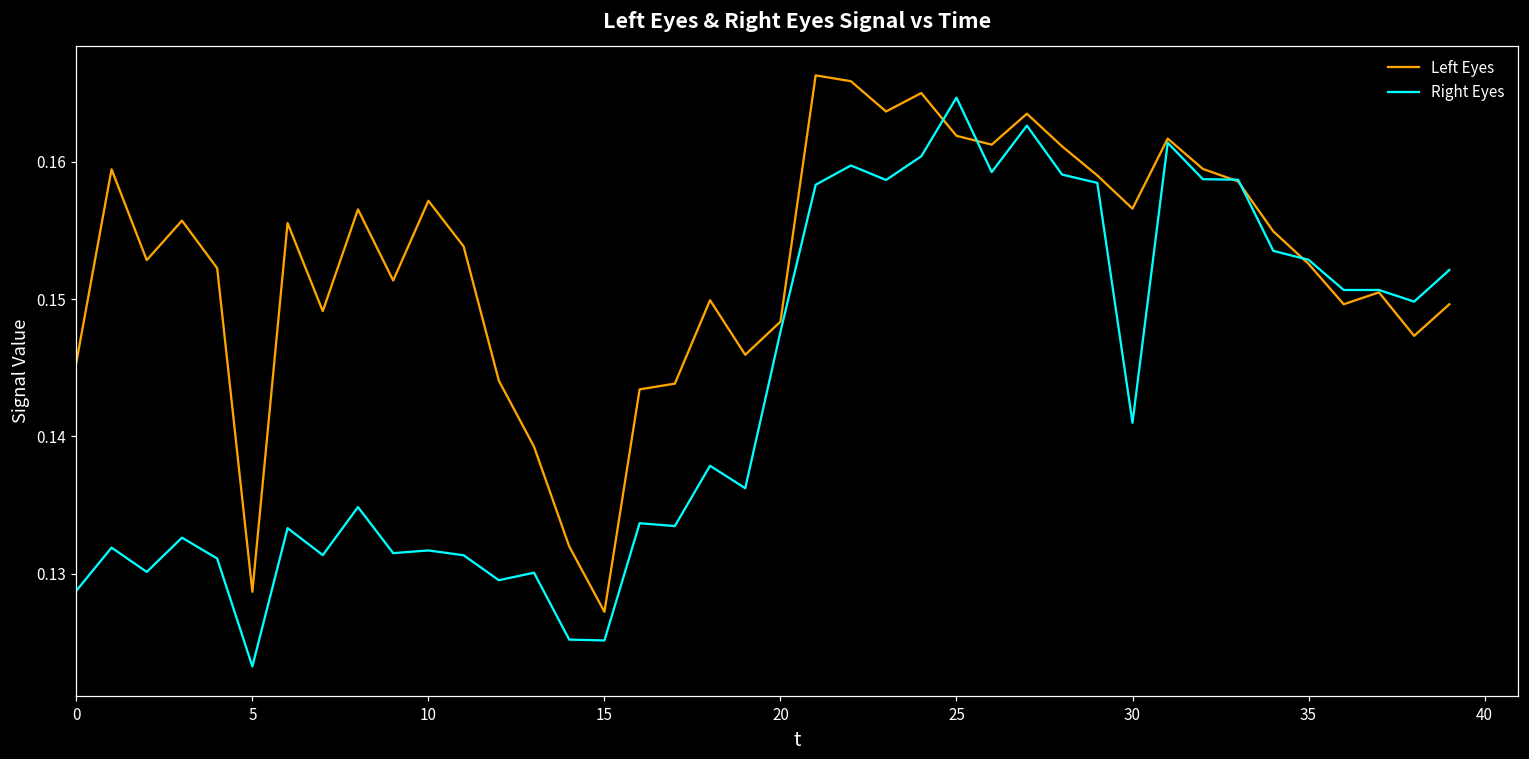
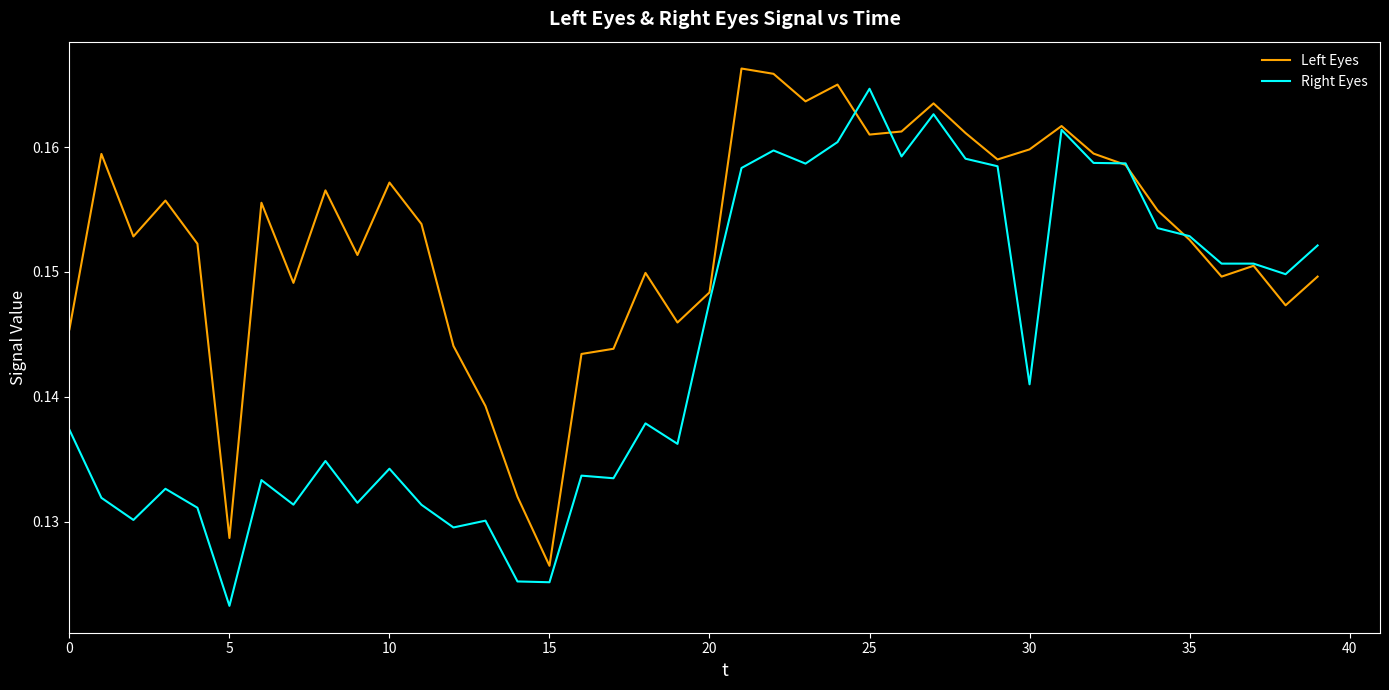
Right Eyes, 0: 0.1288 -> 0.1374
Right Eyes, 10: 0.1317 -> 0.1342
Left Eyes, 15: 0.1272 -> 0.1265
Left Eyes, 25: 0.1619 -> 0.1610
Left Eyes, 30: 0.1566 -> 0.1598
